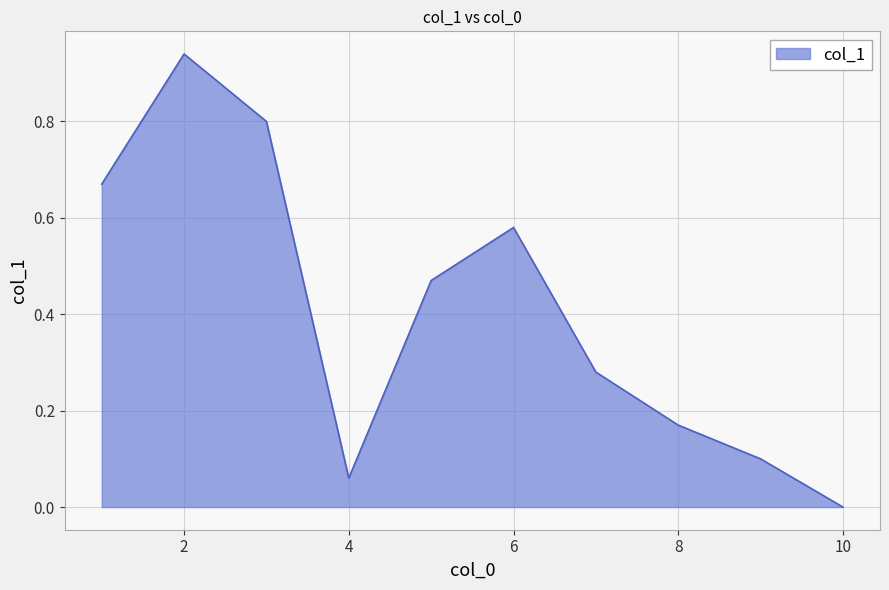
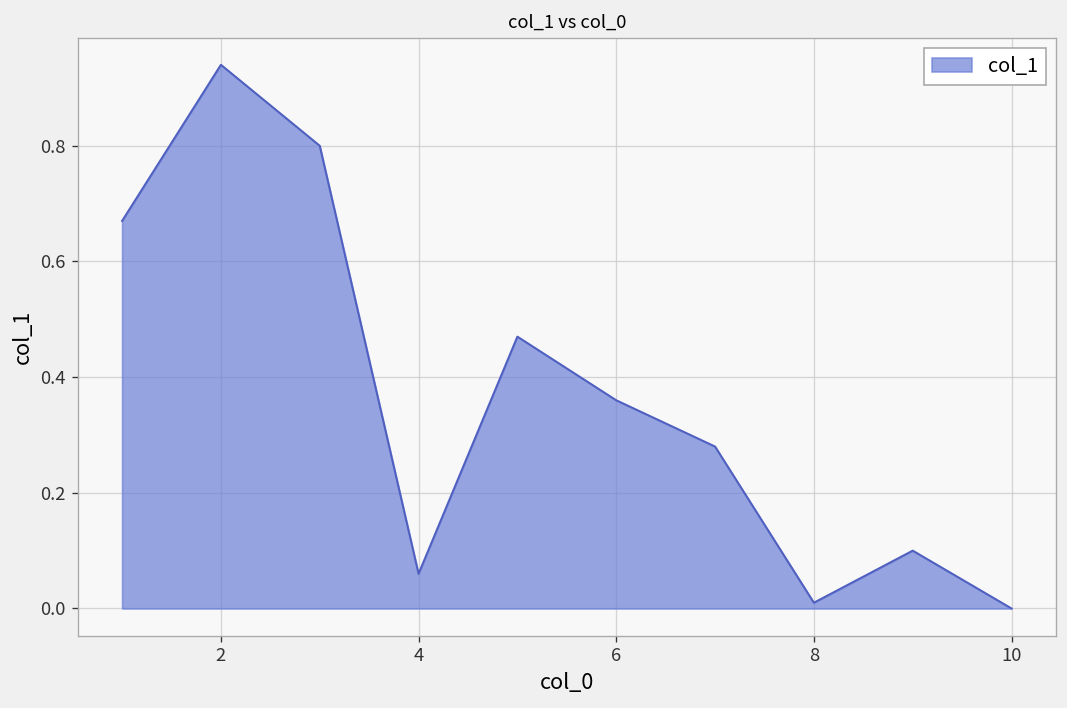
6: 0.58 -> 0.36
8: 0.17 -> 0.01
